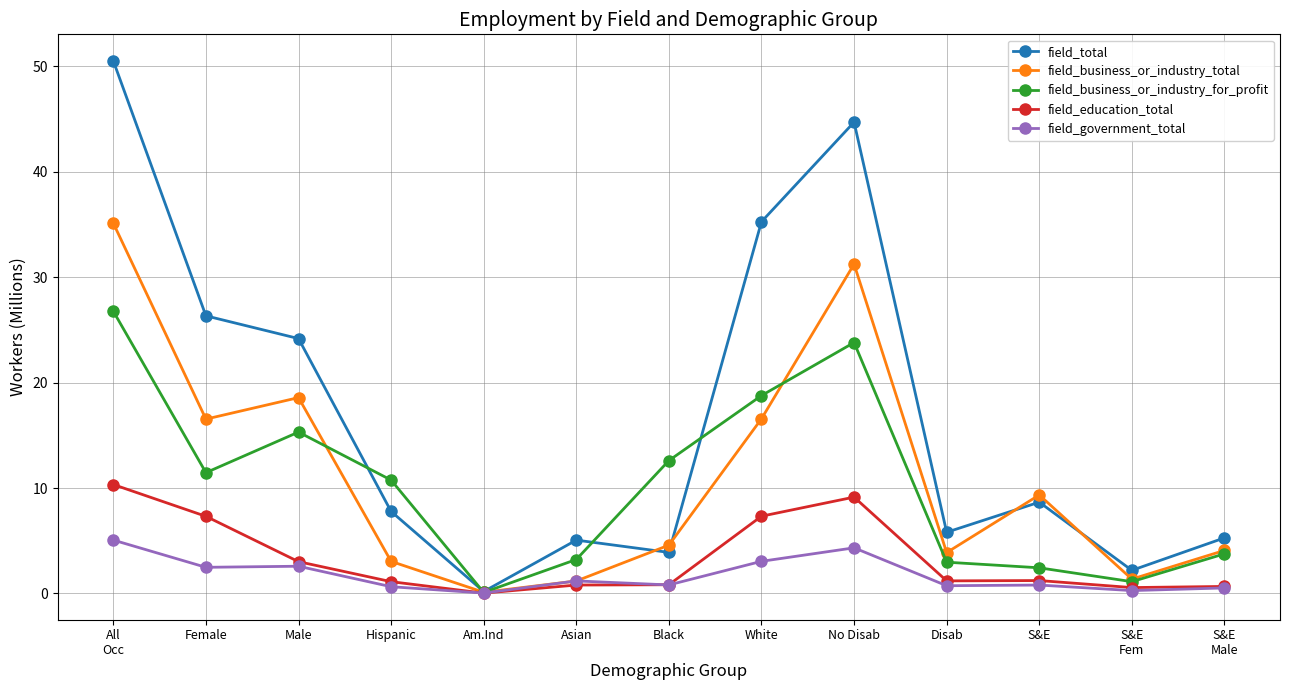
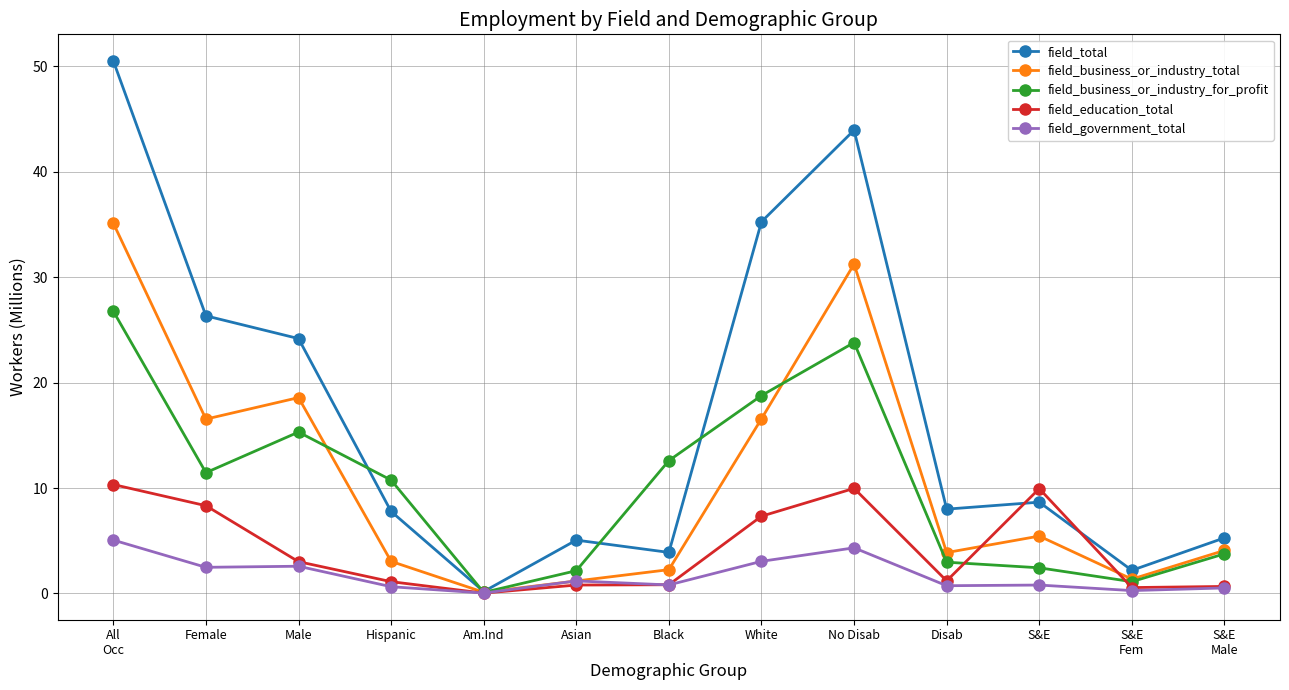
field_education_total, Female: 7.3 -> 8.3
field_business_or_industry_for_profit, Asian: 3.2 -> 2.2
field_business_or_industry_total, Black: 4.6 -> 2.3
field_total, No Disab: 44.7 -> 44.0
field_education_total, No Disab: 9.1 -> 10.0
field_total, Disab: 5.8 -> 8.0
field_business_or_industry_total, S&E: 9.3 -> 5.4
field_education_total, S&E: 1.2 -> 9.9
